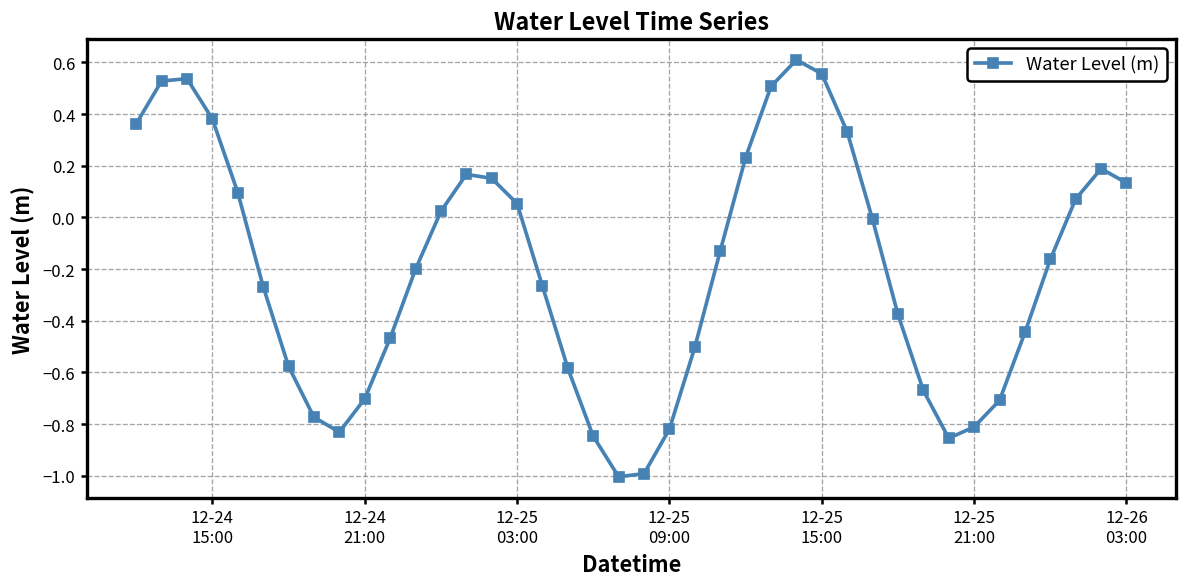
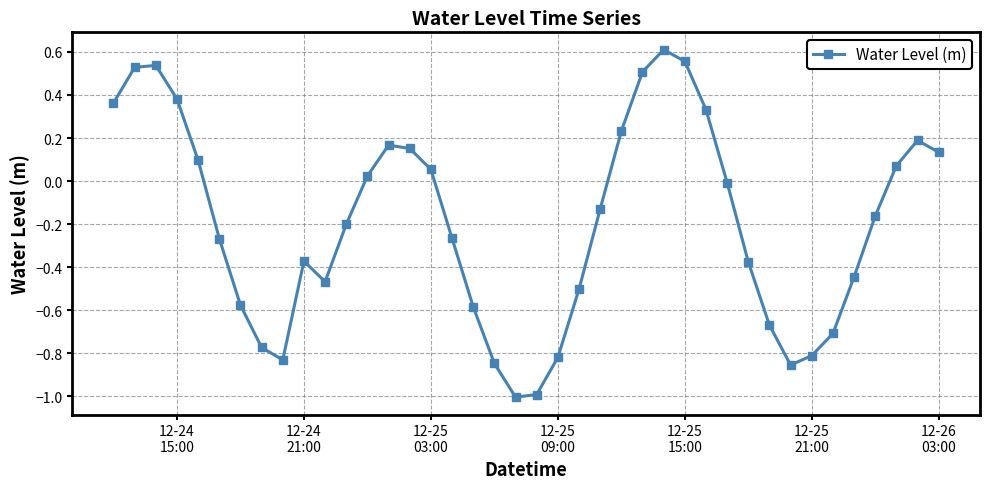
12-24 21:00: -0.70 -> -0.37
